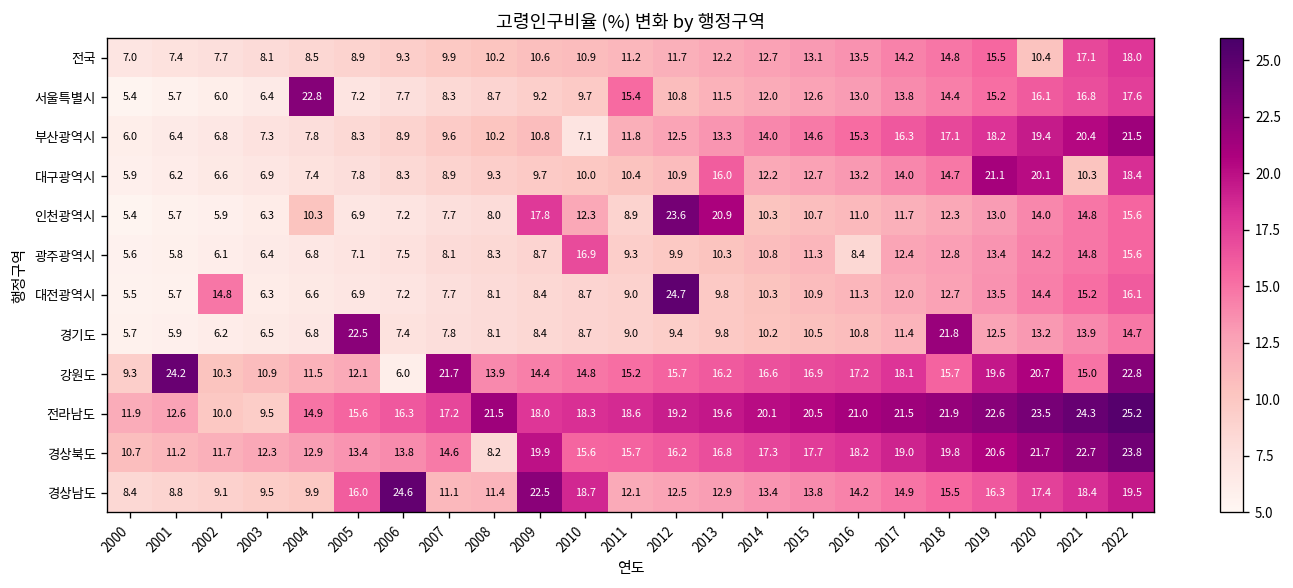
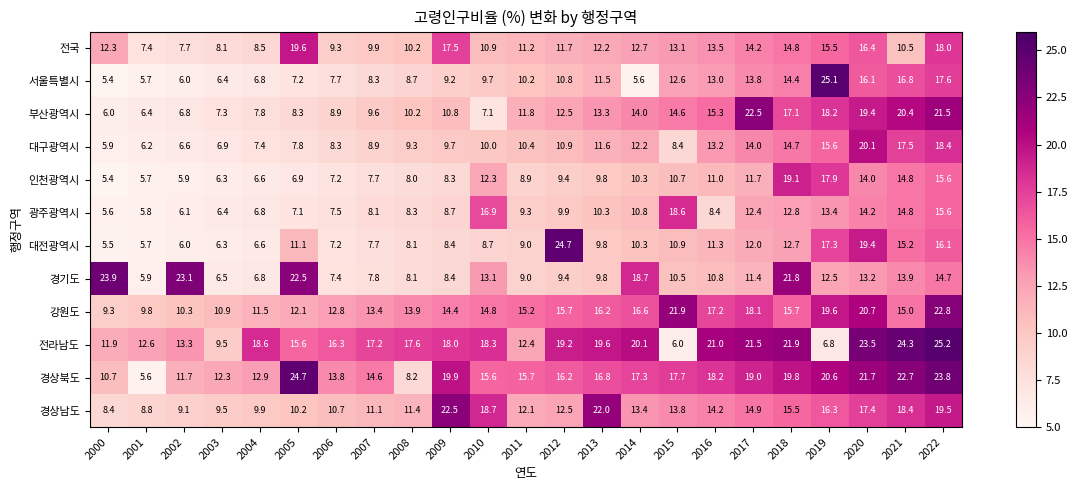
전국, 2000: 7.0 -> 12.3
전국, 2005: 8.9 -> 19.6
전국, 2009: 10.6 -> 17.5
전국, 2020: 10.4 -> 16.4
전국, 2021: 17.1 -> 10.5
서울특별시, 2004: 22.8 -> 6.8
서울특별시, 2011: 15.4 -> 10.2
서울특별시, 2014: 12.0 -> 5.6
서울특별시, 2019: 15.2 -> 25.1
부산광역시, 2017: 16.3 -> 22.5
대구광역시, 2013: 16.0 -> 11.6
대구광역시, 2015: 12.7 -> 8.4
대구광역시, 2019: 21.1 -> 15.6
대구광역시, 2021: 10.3 -> 17.5
인천광역시, 2004: 10.3 -> 6.6
인천광역시, 2009: 17.8 -> 8.3
인천광역시, 2012: 23.6 -> 9.4
인천광역시, 2013: 20.9 -> 9.8
인천광역시, 2018: 12.3 -> 19.1
인천광역시, 2019: 13.0 -> 17.9
광주광역시, 2015: 11.3 -> 18.6
대전광역시, 2002: 14.8 -> 6.0
대전광역시, 2005: 6.9 -> 11.1
대전광역시, 2019: 13.5 -> 17.3
대전광역시, 2020: 14.4 -> 19.4
경기도, 2000: 5.7 -> 23.9
경기도, 2002: 6.2 -> 23.1
경기도, 2010: 8.7 -> 13.1
경기도, 2014: 10.2 -> 18.7
강원도, 2001: 24.2 -> 9.8
강원도, 2006: 6.0 -> 12.8
강원도, 2007: 21.7 -> 13.4
강원도, 2015: 16.9 -> 21.9
전라남도, 2002: 10.0 -> 13.3
전라남도, 2004: 14.9 -> 18.6
전라남도, 2008: 21.5 -> 17.6
전라남도, 2011: 18.6 -> 12.4
전라남도, 2015: 20.5 -> 6.0
전라남도, 2019: 22.6 -> 6.8
경상북도, 2001: 11.2 -> 5.6
경상북도, 2005: 13.4 -> 24.7
경상남도, 2005: 16.0 -> 10.2
경상남도, 2006: 24.6 -> 10.7
경상남도, 2013: 12.9 -> 22.0
